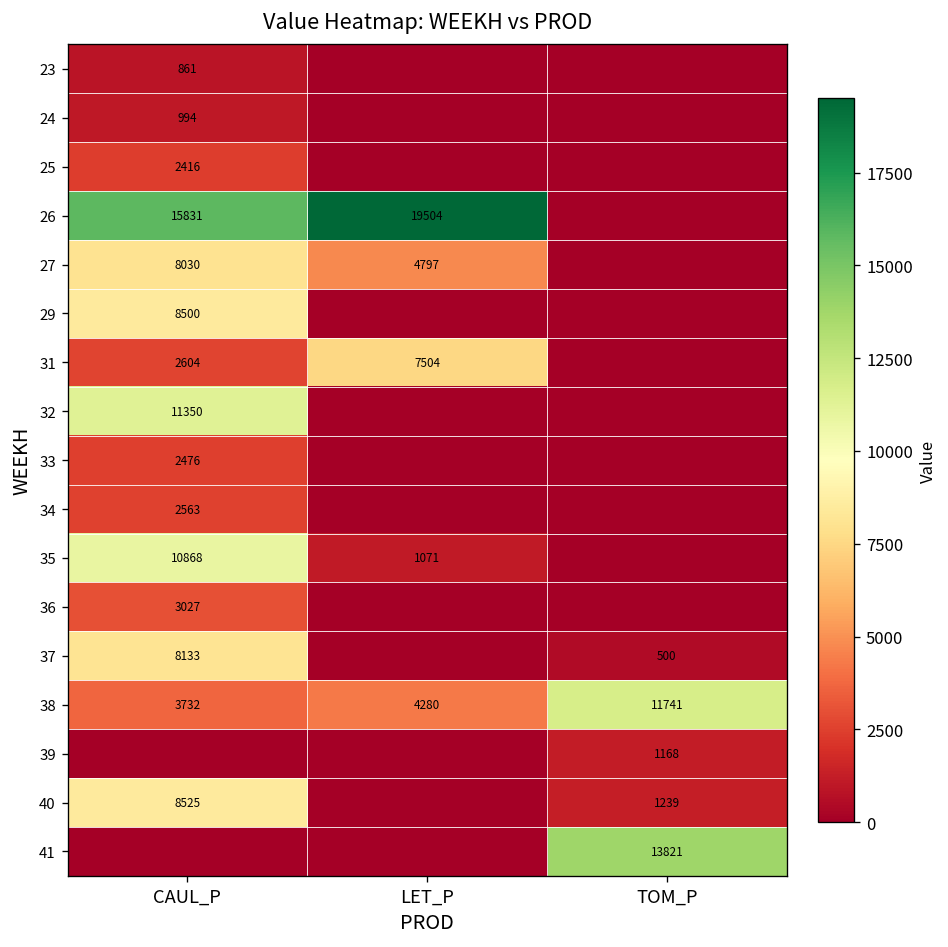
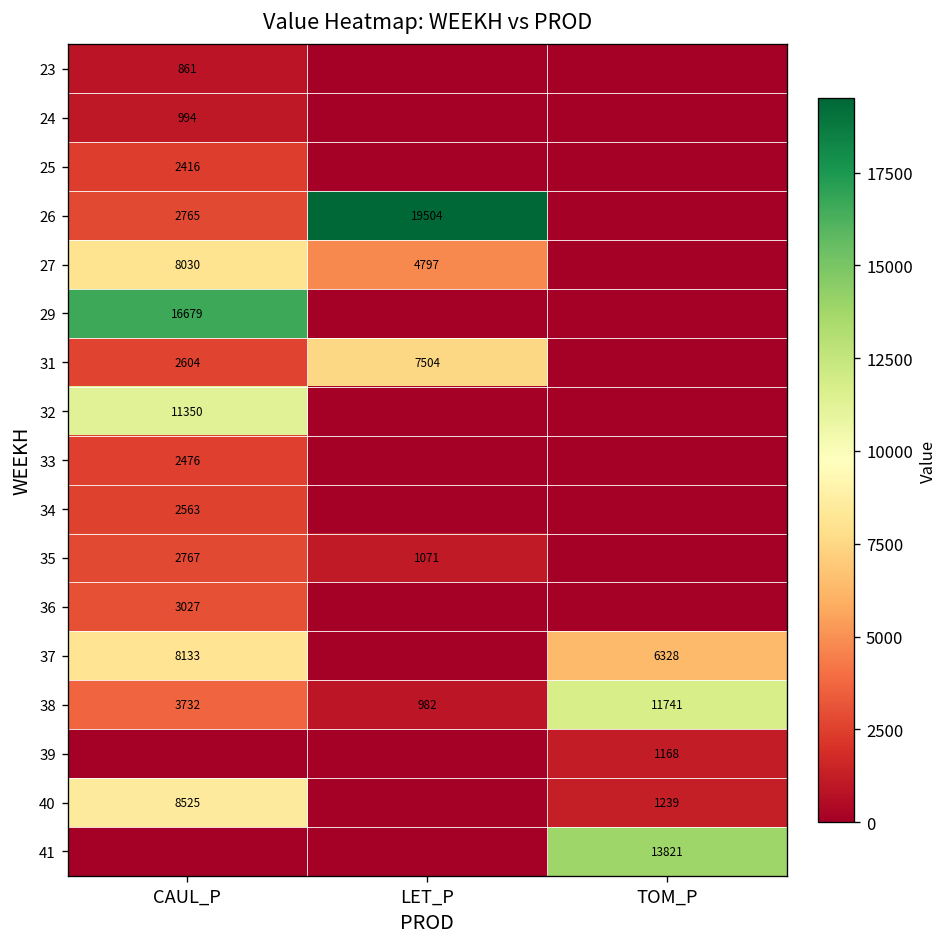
26, CAUL_P: 15831 -> 2765
29, CAUL_P: 8500 -> 16679
35, CAUL_P: 10868 -> 2767
37, TOM_P: 500 -> 6328
38, LET_P: 4280 -> 982
